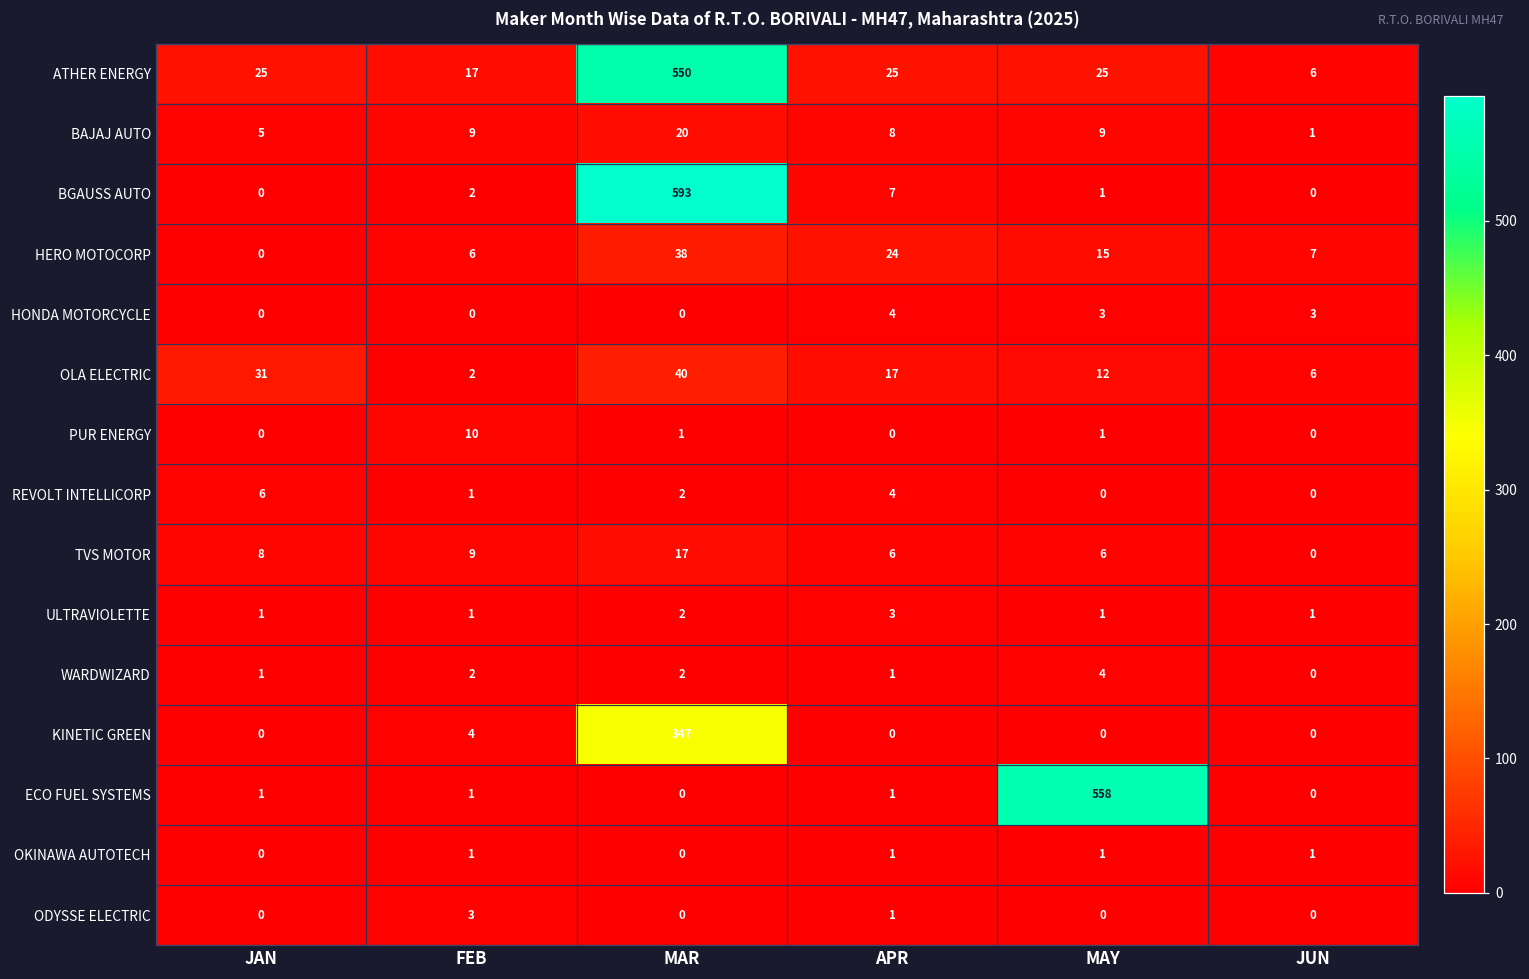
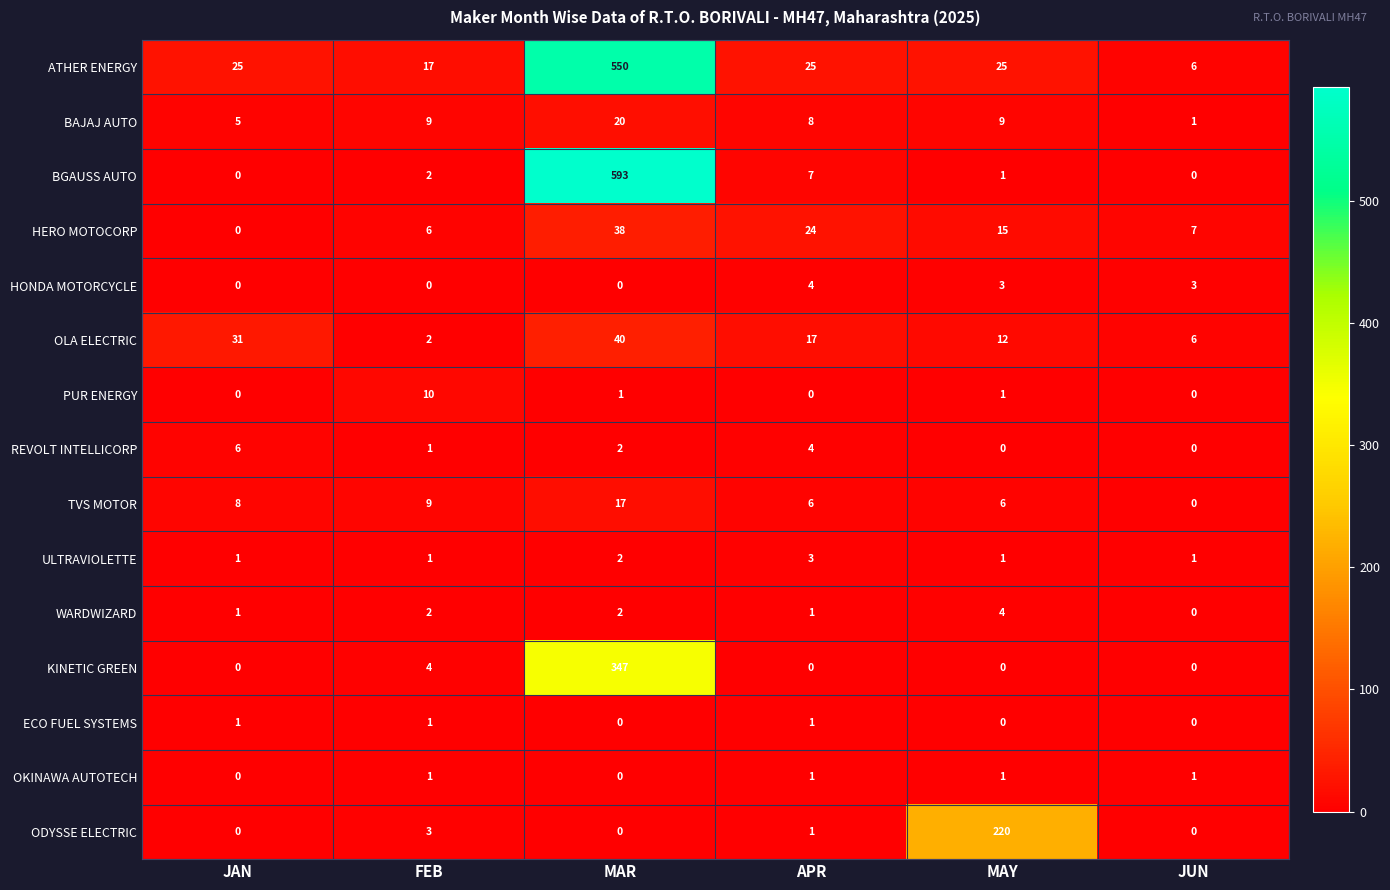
ECO FUEL SYSTEMS, MAY: 558 -> 0
ODYSSE ELECTRIC, MAY: 0 -> 220
